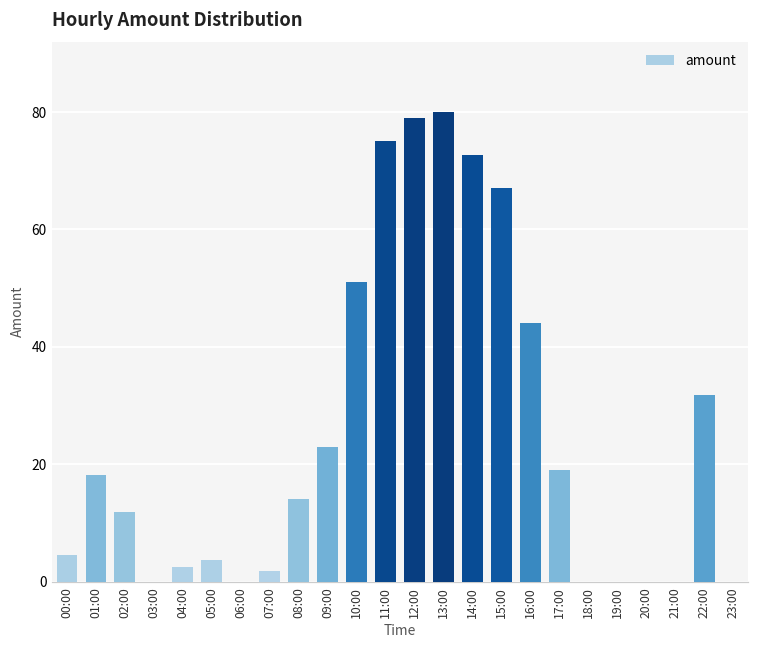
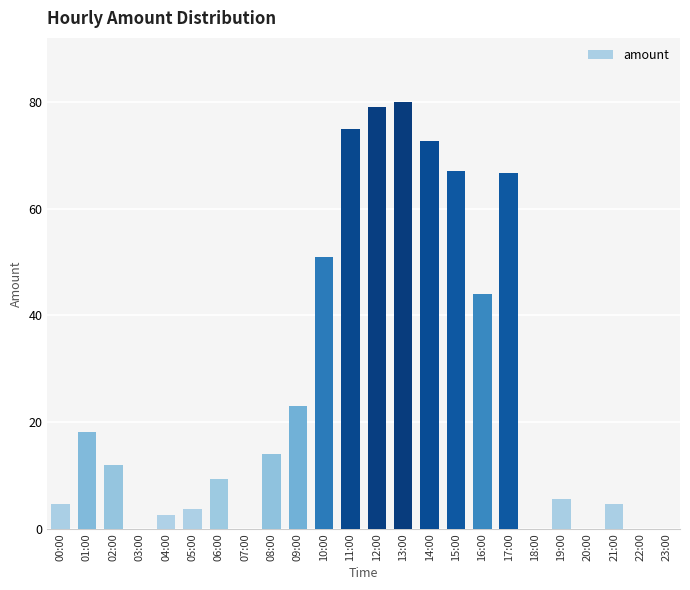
06:00: 0 -> 9
07:00: 2 -> 0
17:00: 19 -> 67
19:00: 0 -> 6
21:00: 0 -> 5
22:00: 32 -> 0
